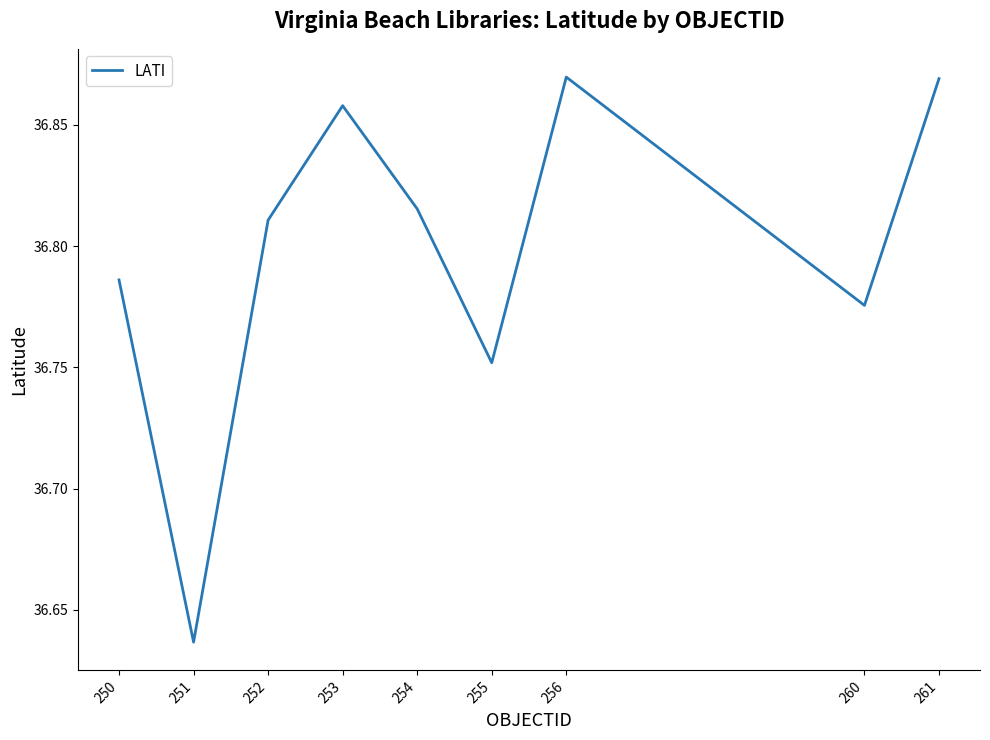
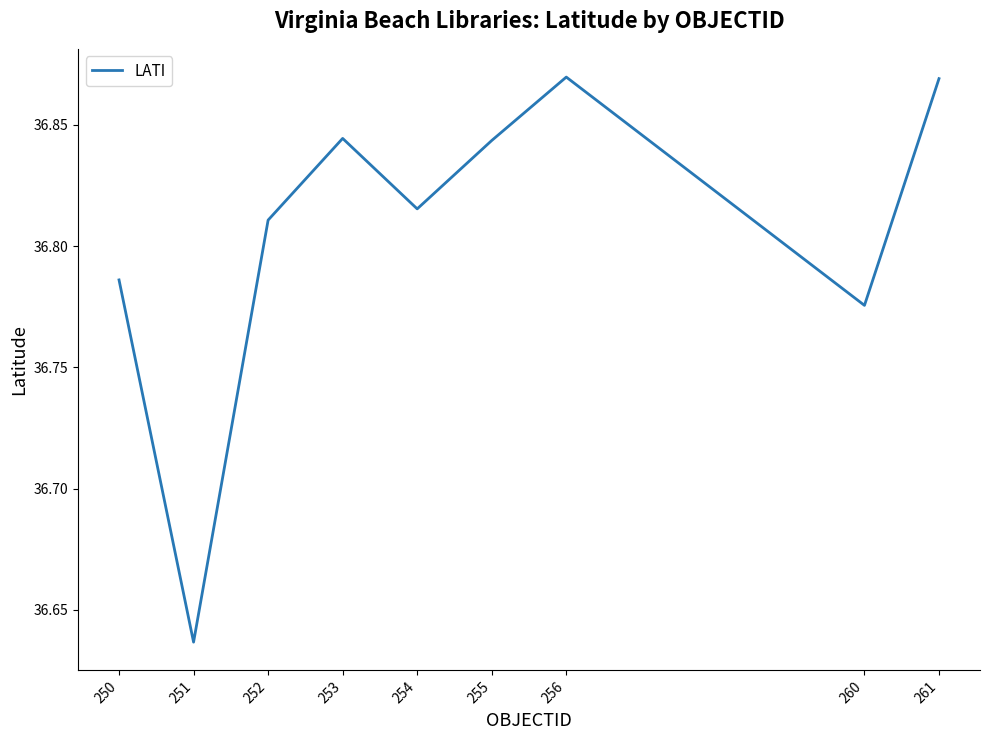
253: 36.858 -> 36.844
255: 36.752 -> 36.844
